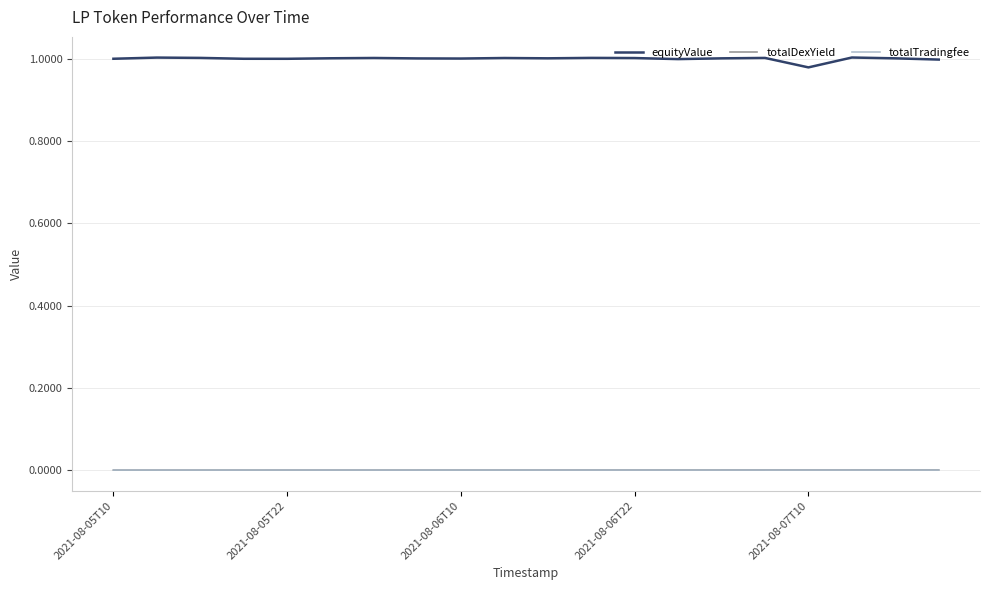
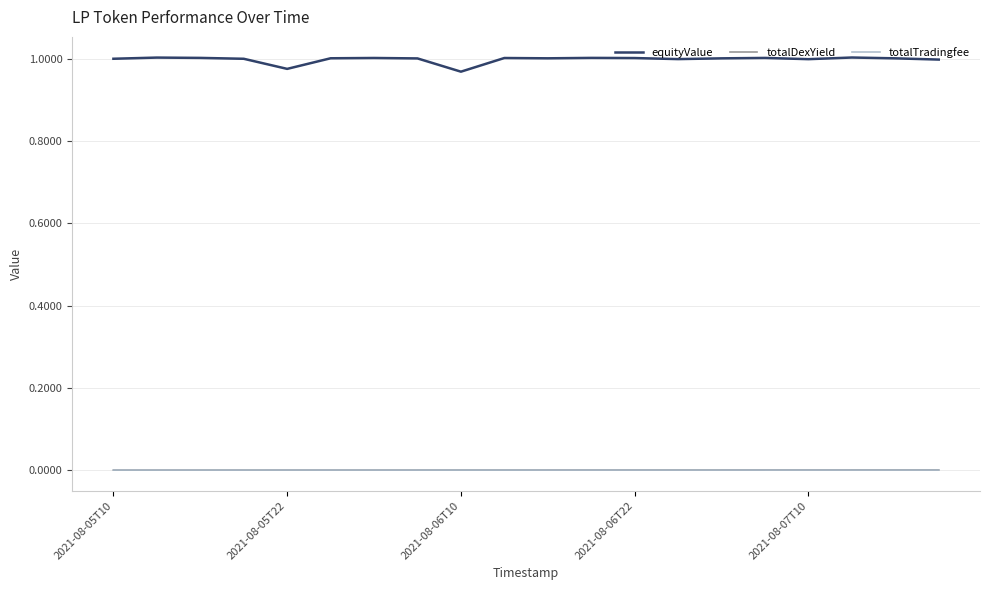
equityValue, 2021-08-05T22: 1.00 -> 0.98
equityValue, 2021-08-06T10: 1.00 -> 0.97
equityValue, 2021-08-07T10: 0.98 -> 1.00
